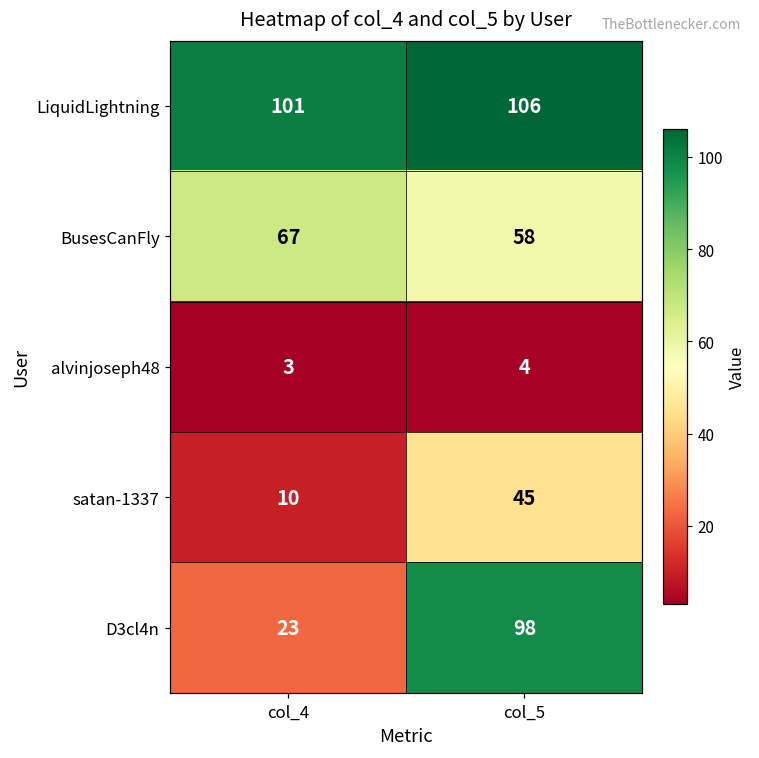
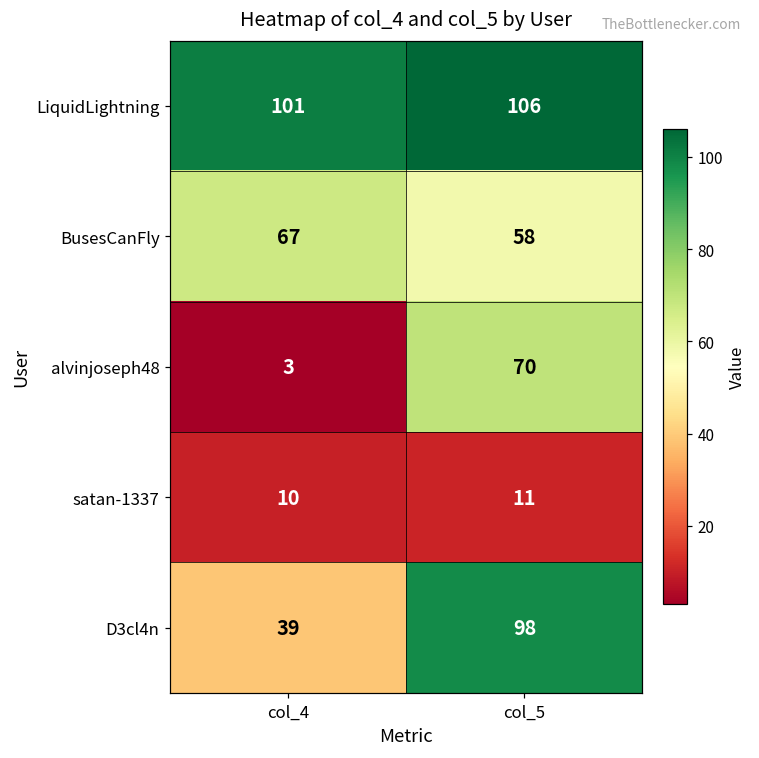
alvinjoseph48, col_5: 4 -> 70
satan-1337, col_5: 45 -> 11
D3cl4n, col_4: 23 -> 39
